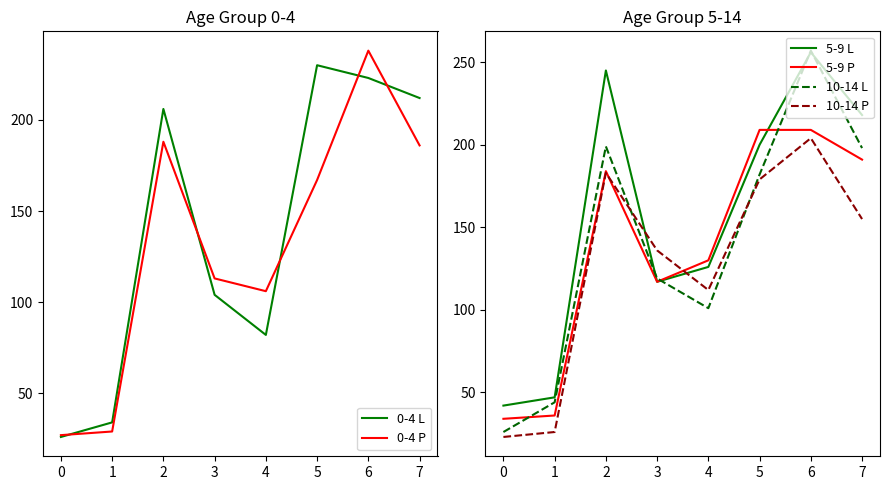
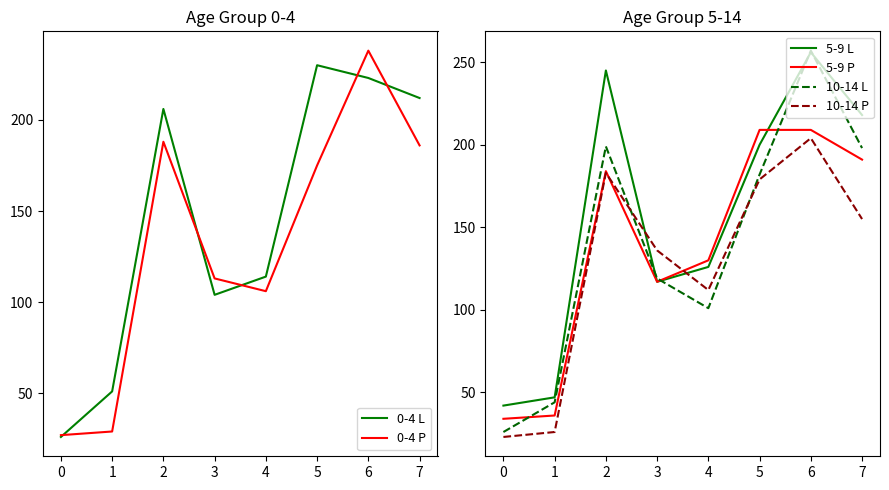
Age Group 0-4, 0-4 L, 1: 34 -> 51
Age Group 0-4, 0-4 L, 4: 82 -> 114
Age Group 0-4, 0-4 P, 5: 167 -> 175
